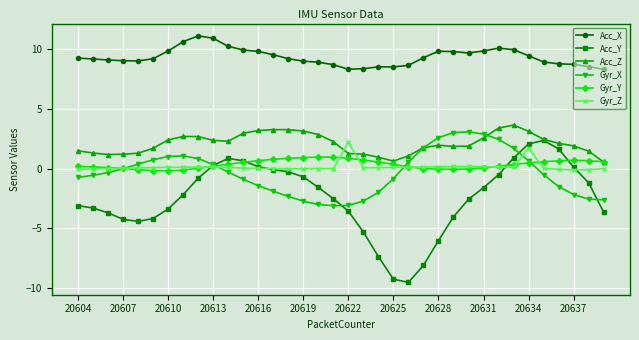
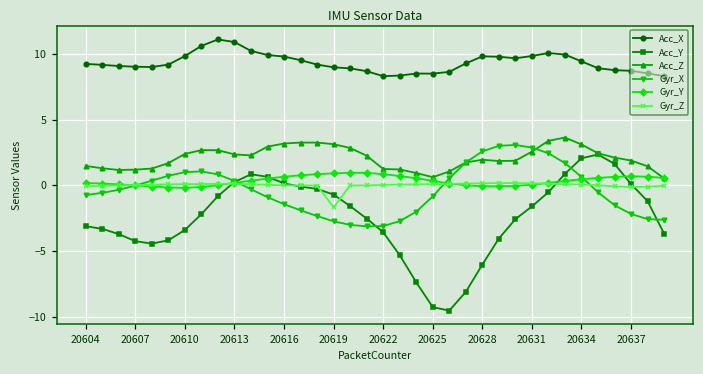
Gyr_Z, 20619: 0.0 -> -1.7
Gyr_Z, 20622: 2.2 -> 0.0
Gyr_Z, 20634: 1.7 -> 0.1
